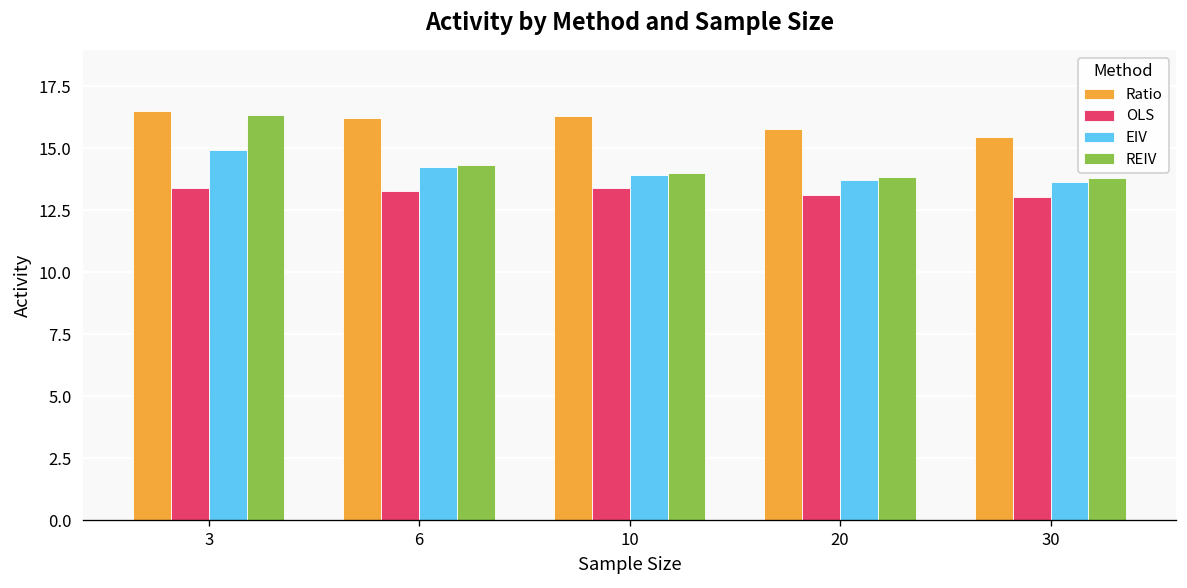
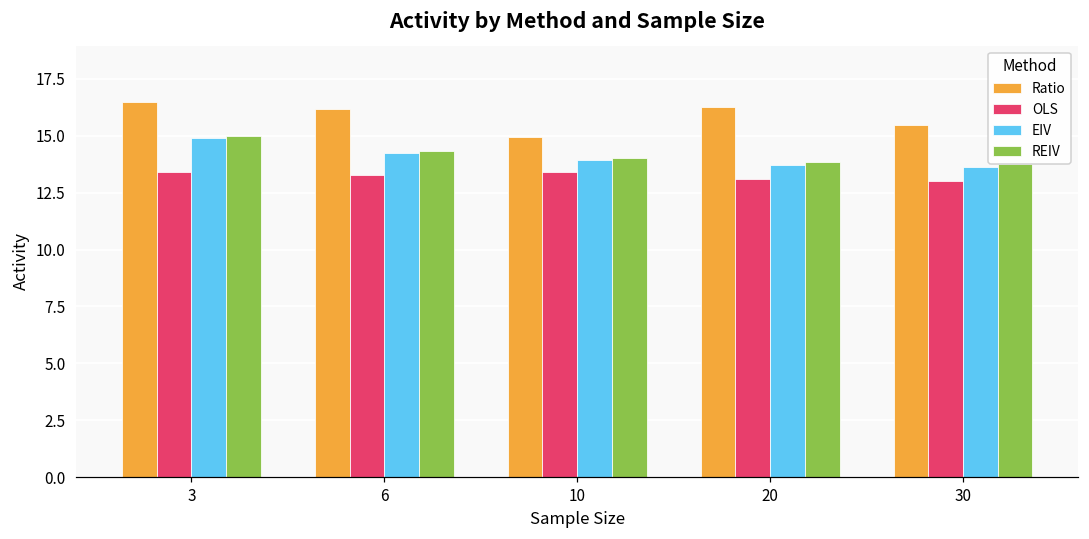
REIV, 3: 16.3 -> 15.0
Ratio, 10: 16.3 -> 14.9
Ratio, 20: 15.8 -> 16.3
